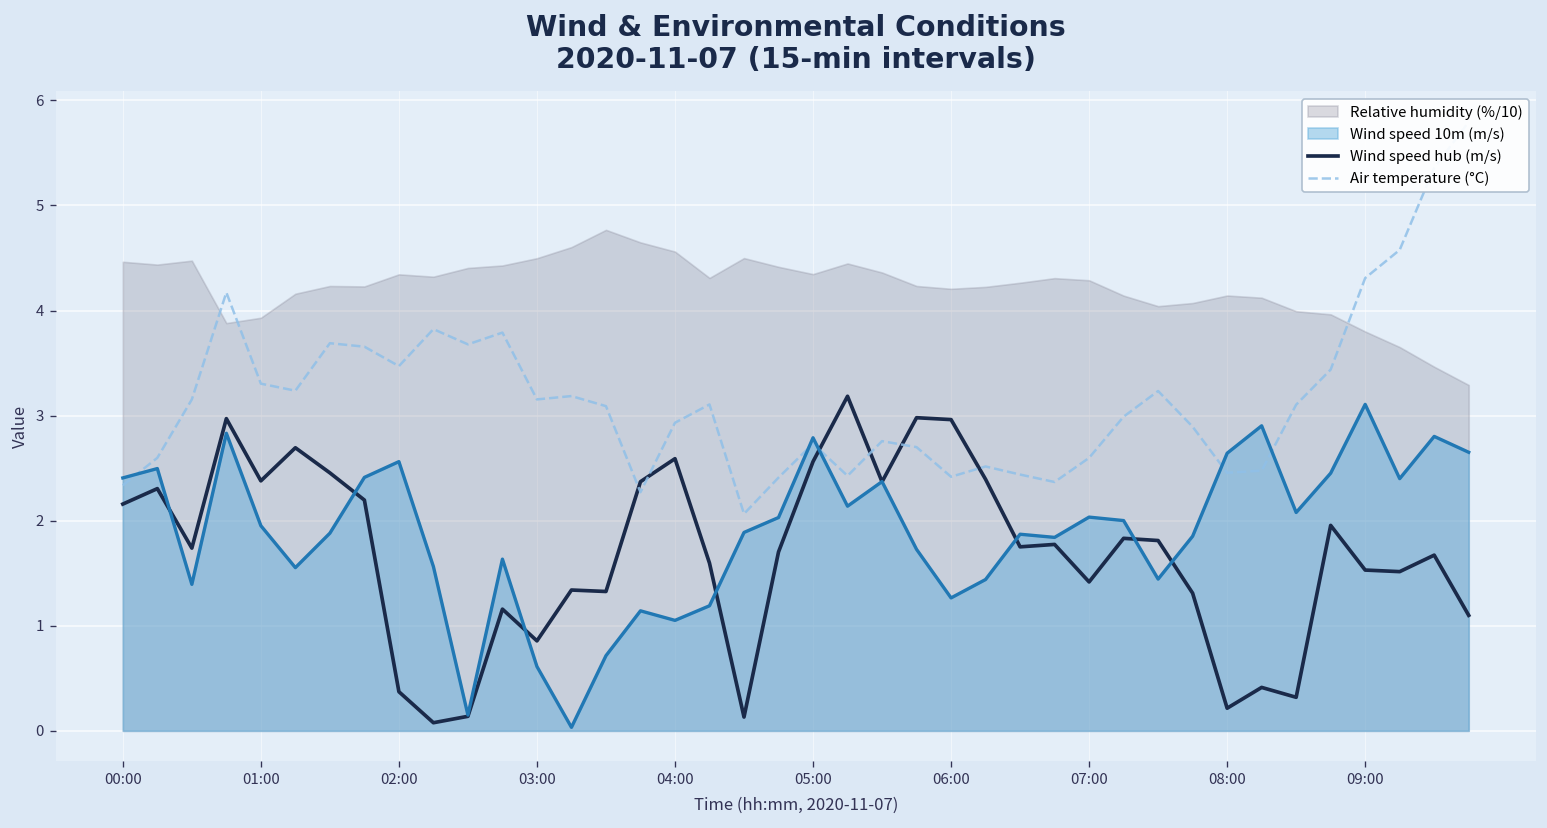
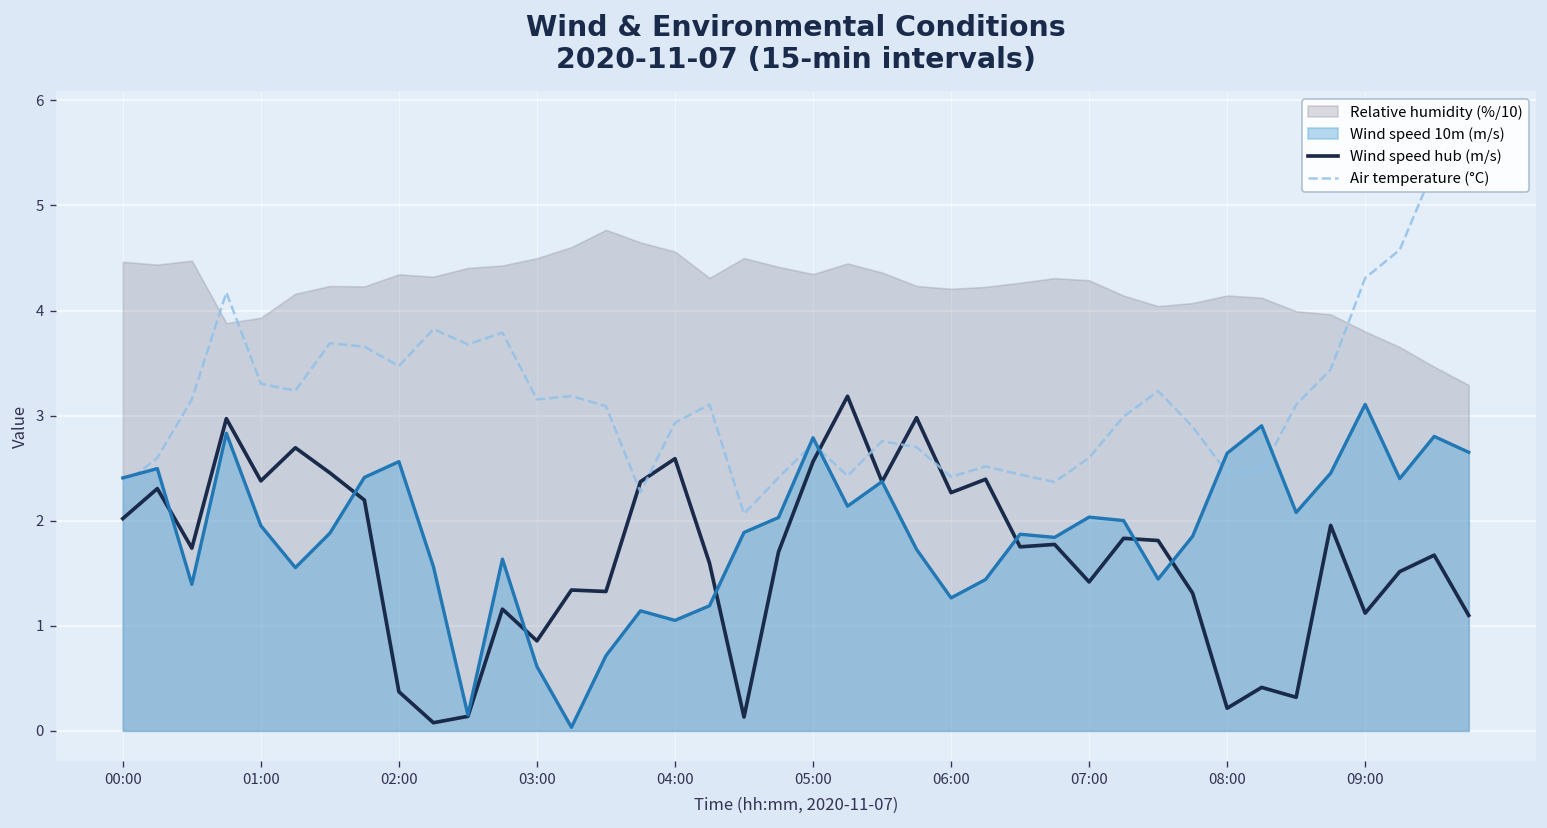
Wind speed hub (m/s), 00:00: 2.2 -> 2.0
Wind speed hub (m/s), 06:00: 3.0 -> 2.3
Wind speed hub (m/s), 09:00: 1.5 -> 1.1
